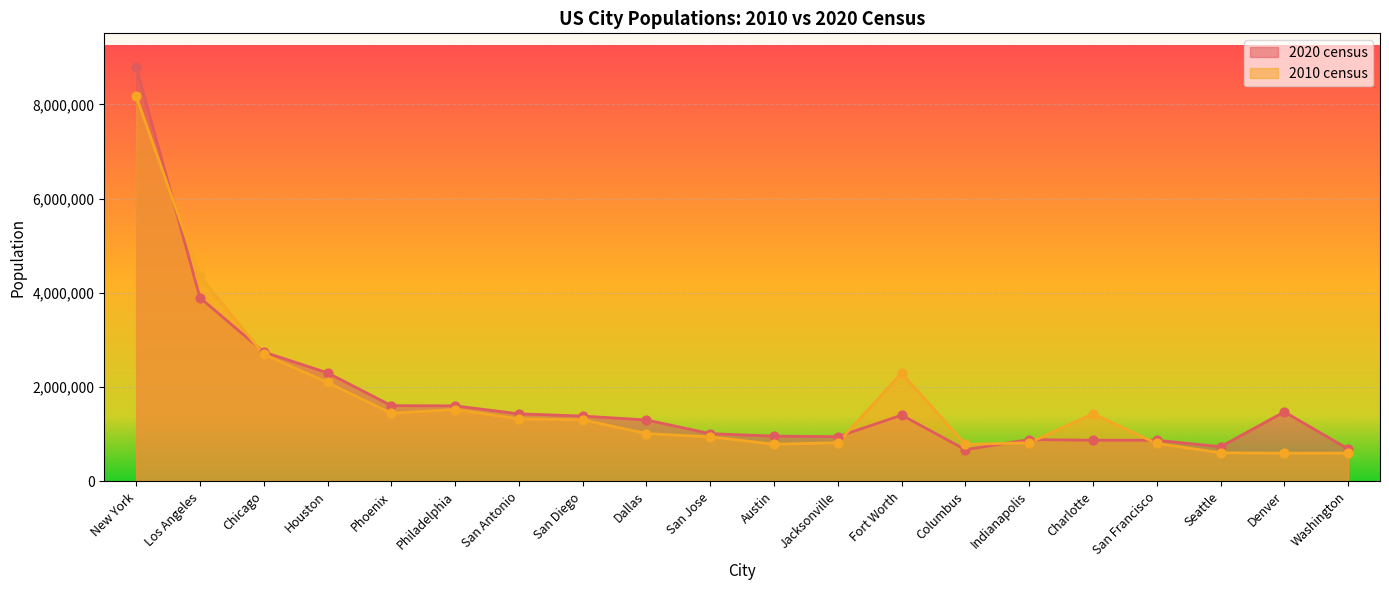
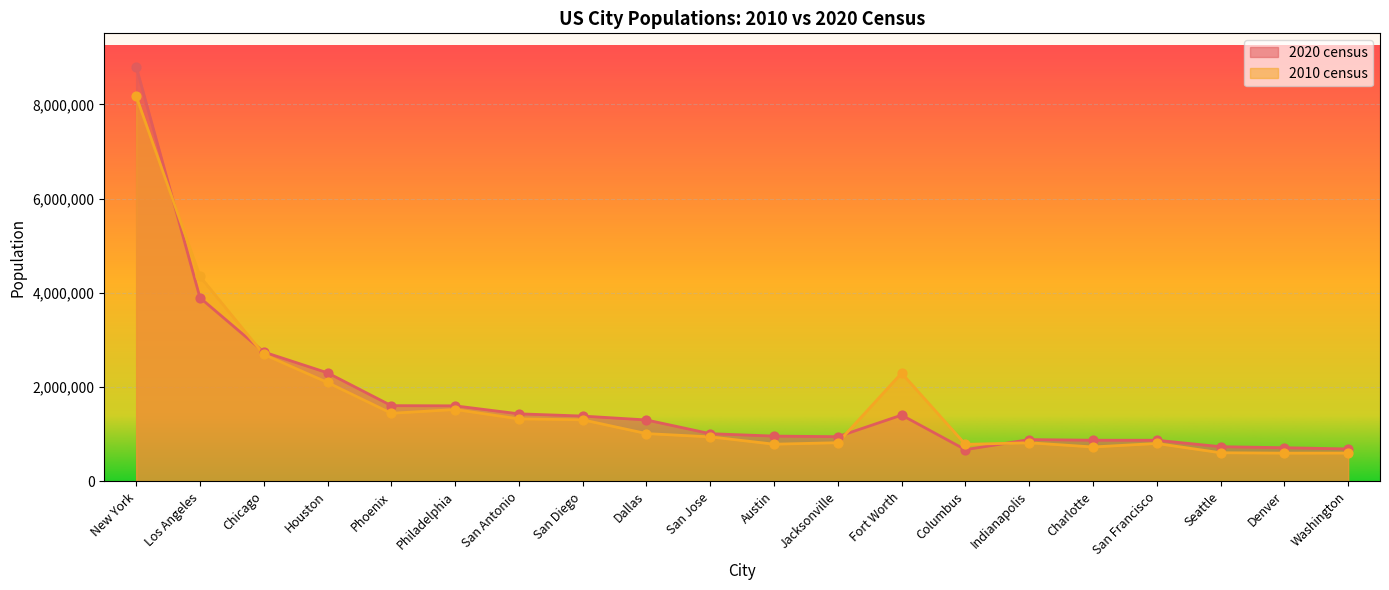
2010 census, Charlotte: 1,400,000 -> 700,000
2020 census, Denver: 1,500,000 -> 700,000
